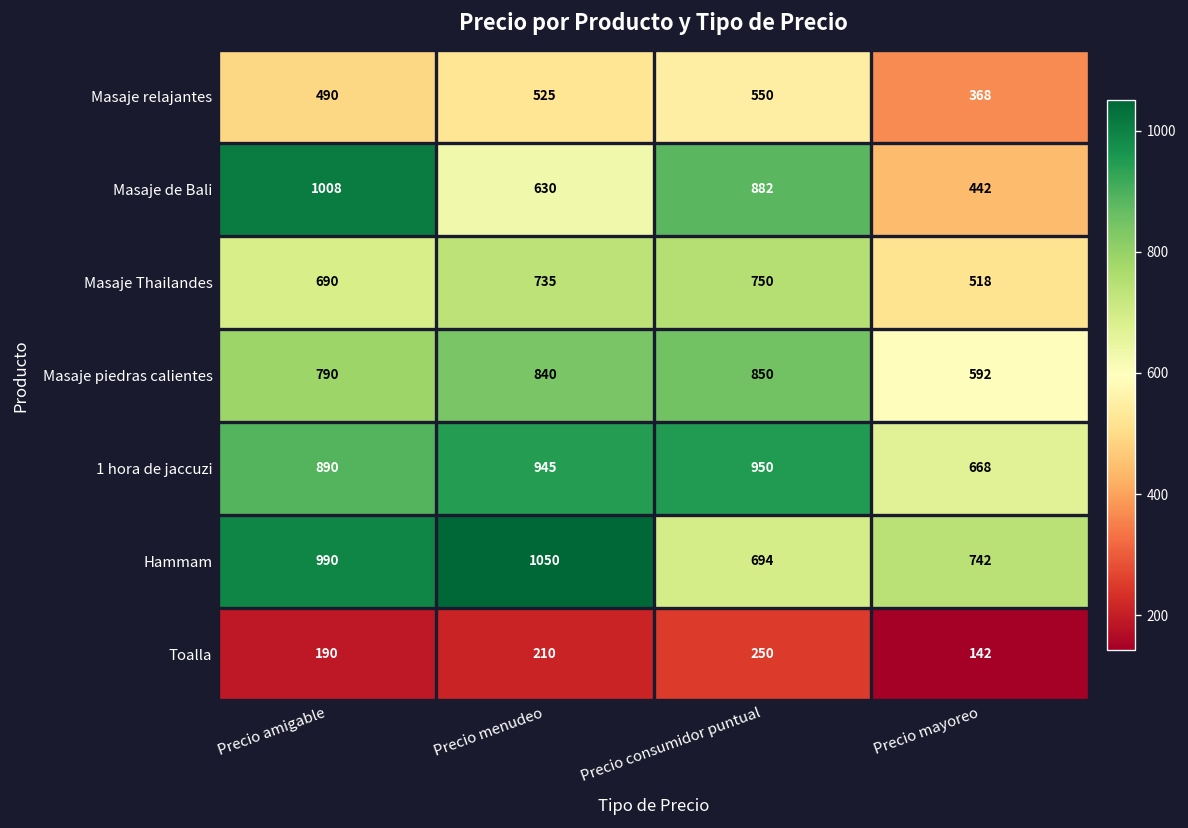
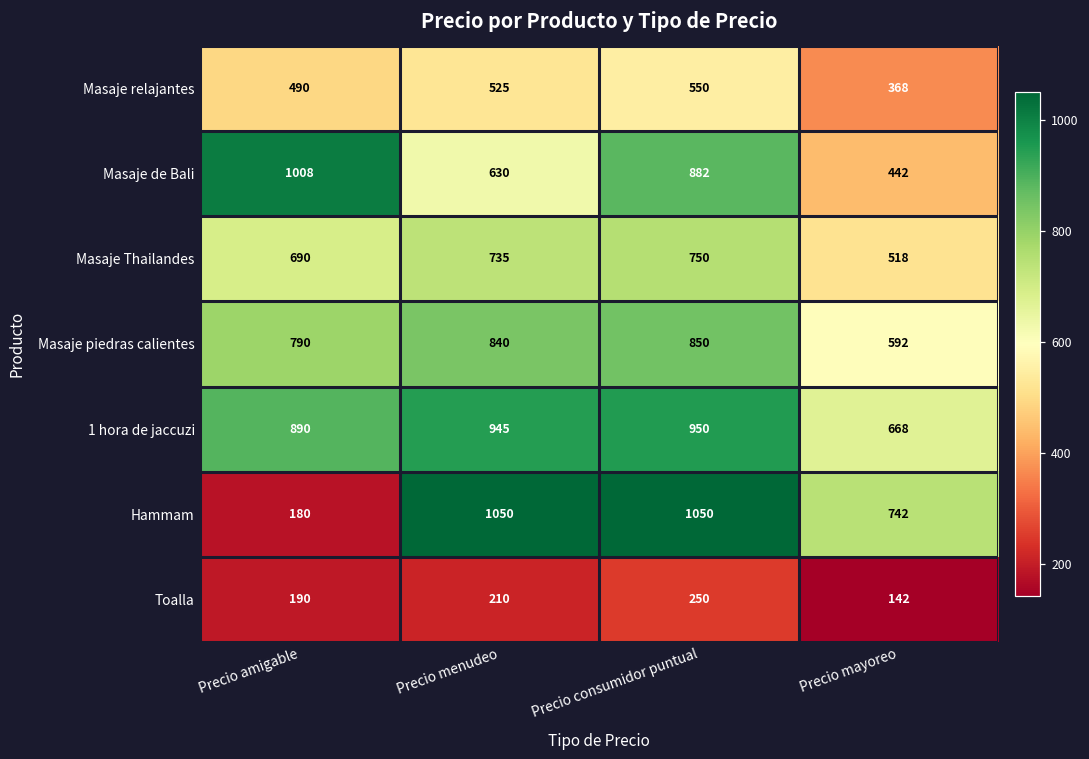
Hammam, Precio amigable: 990 -> 180
Hammam, Precio consumidor puntual: 694 -> 1050
